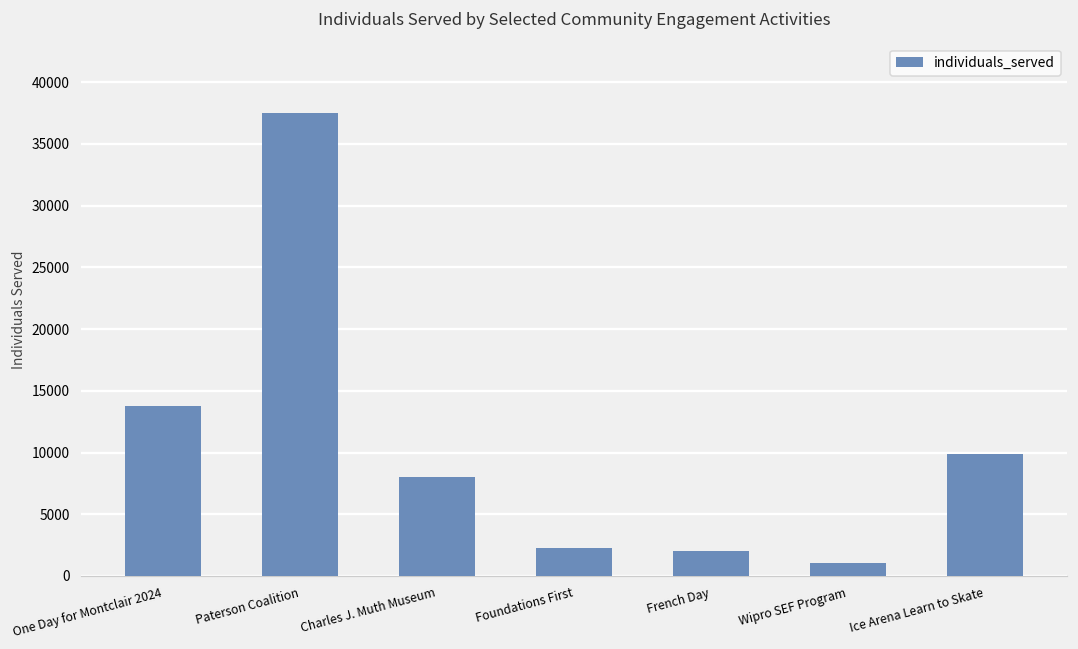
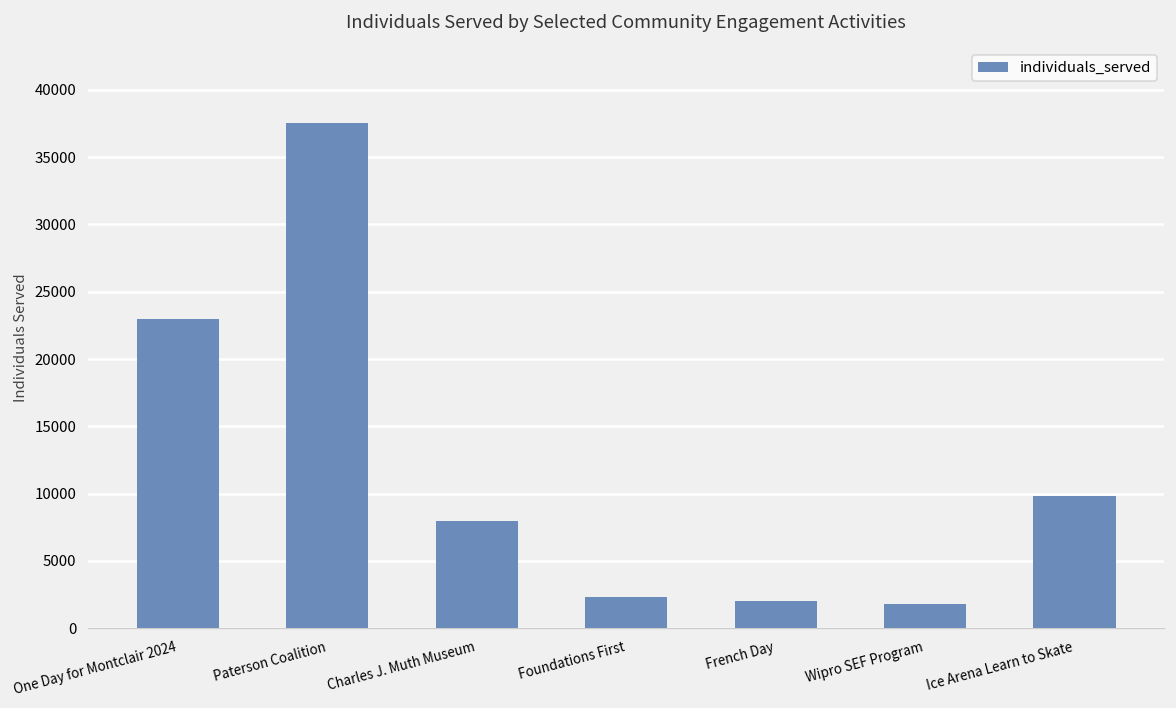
One Day for Montclair 2024: 13800 -> 23000
Wipro SEF Program: 1000 -> 1800
